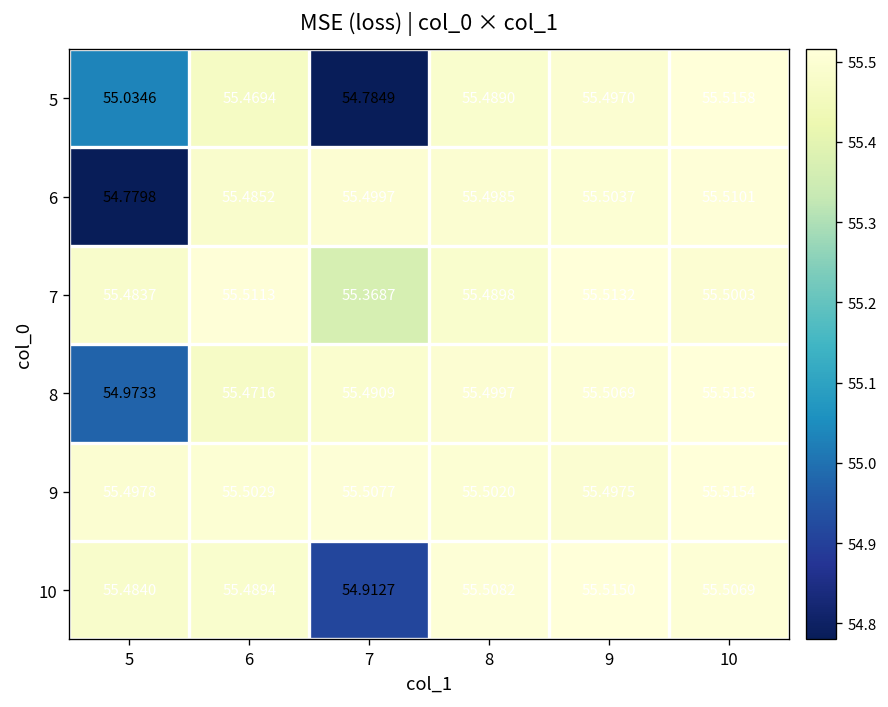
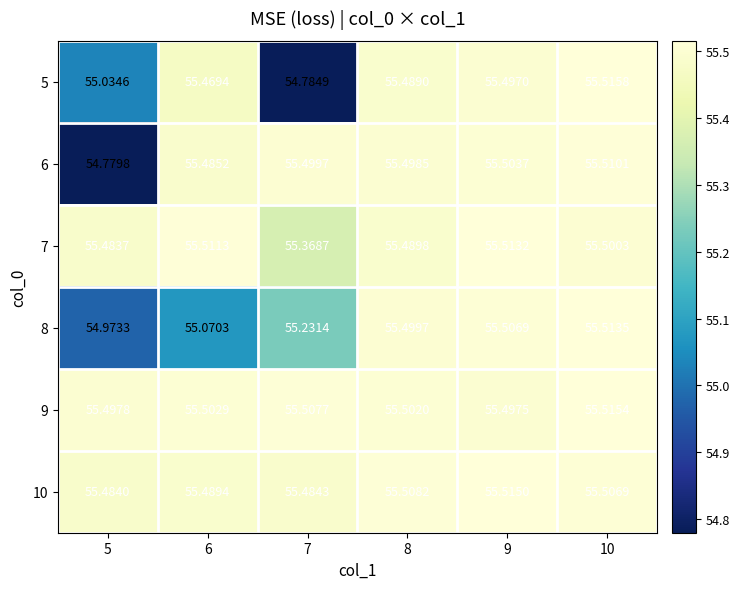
8, 6: 55.4716 -> 55.0703
8, 7: 55.4909 -> 55.2314
10, 7: 54.9127 -> 55.4843
